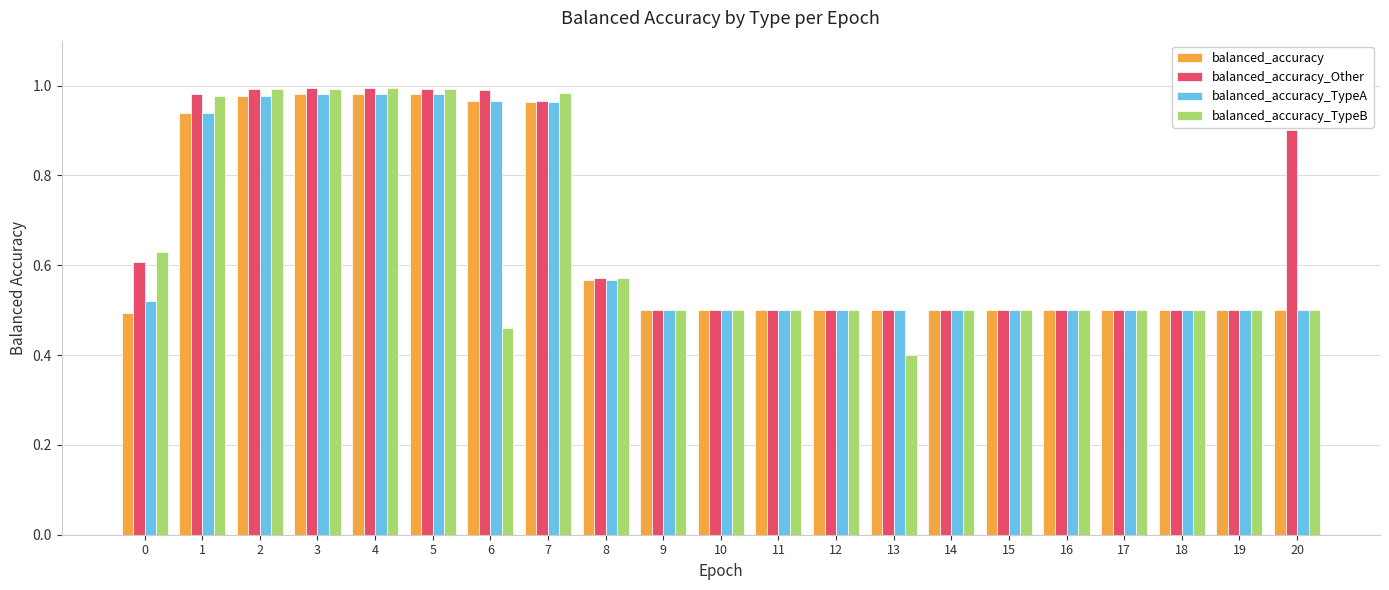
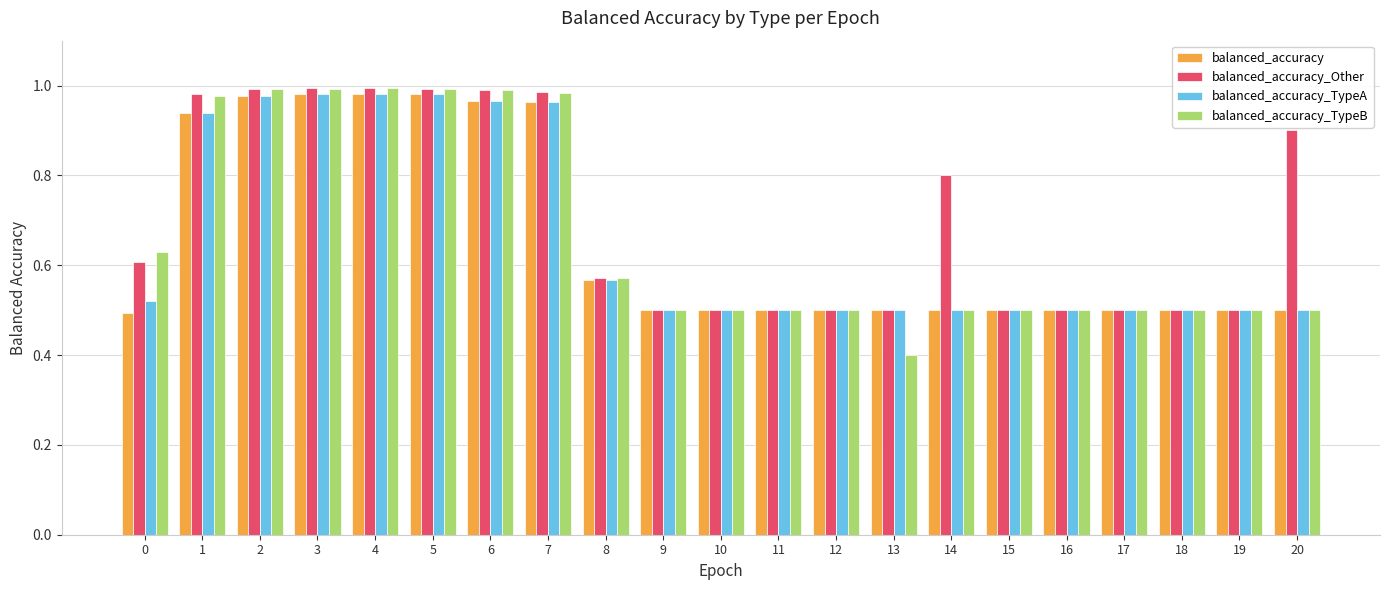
balanced_accuracy_TypeB, 6: 0.46 -> 0.99
balanced_accuracy_Other, 7: 0.97 -> 0.99
balanced_accuracy_Other, 14: 0.5 -> 0.8
